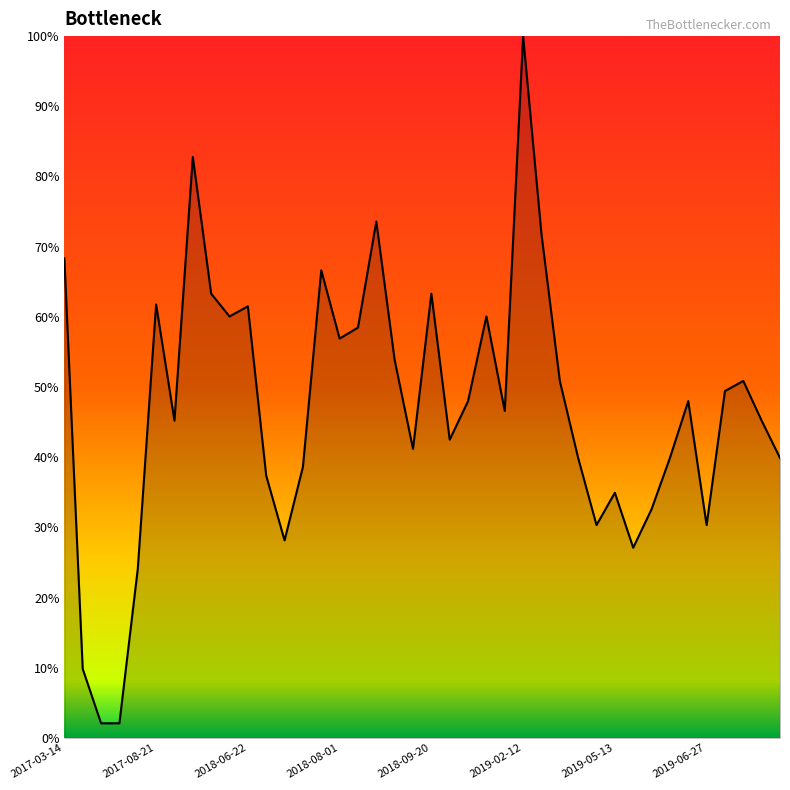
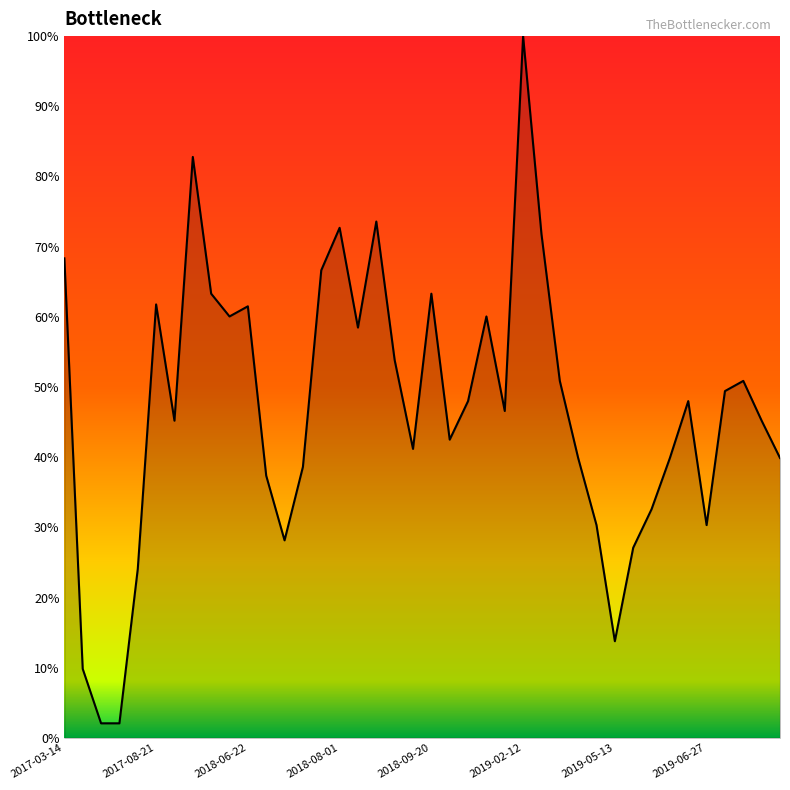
2018-08-01: 57% -> 73%
2019-05-13: 35% -> 14%
